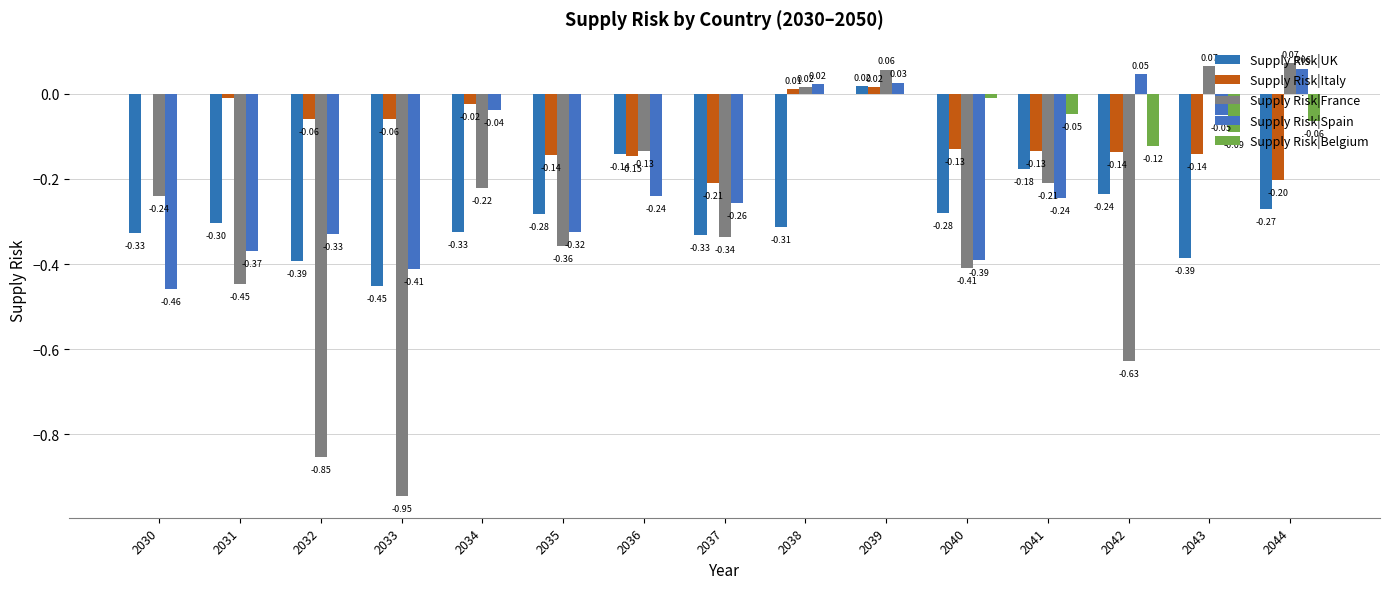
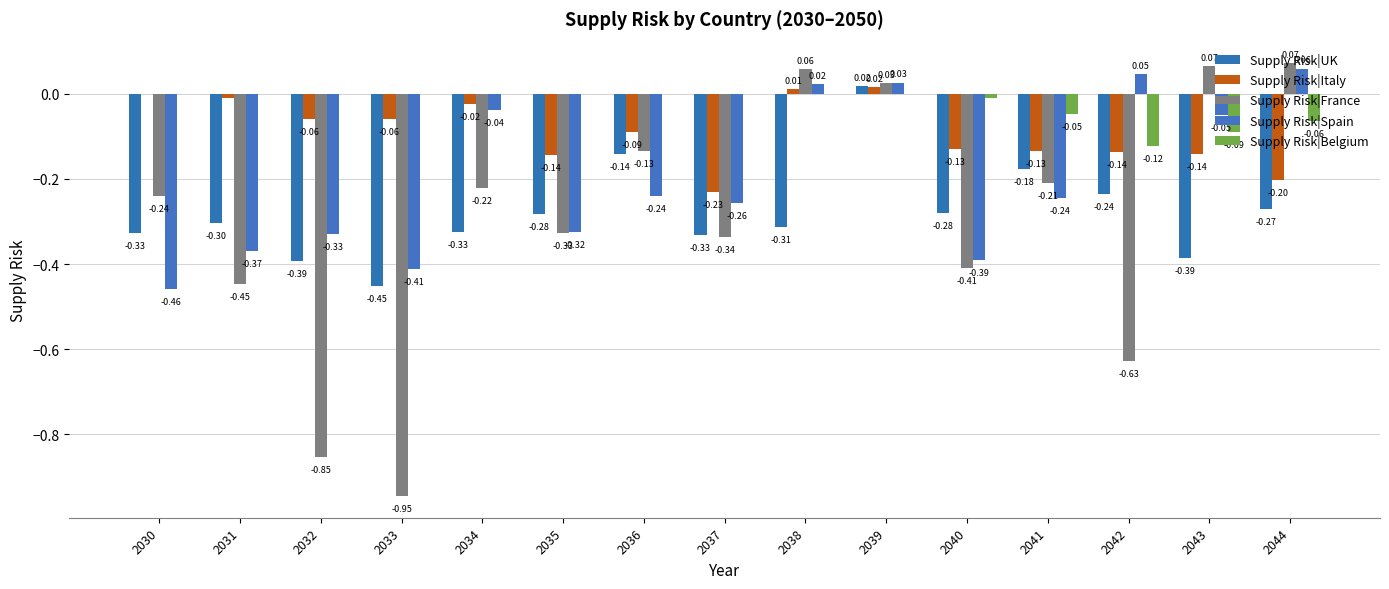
Supply Risk|France, 2035: -0.36 -> -0.33
Supply Risk|Italy, 2036: -0.15 -> -0.09
Supply Risk|Italy, 2037: -0.21 -> -0.23
Supply Risk|France, 2038: 0.02 -> 0.06
Supply Risk|France, 2039: 0.06 -> 0.03
